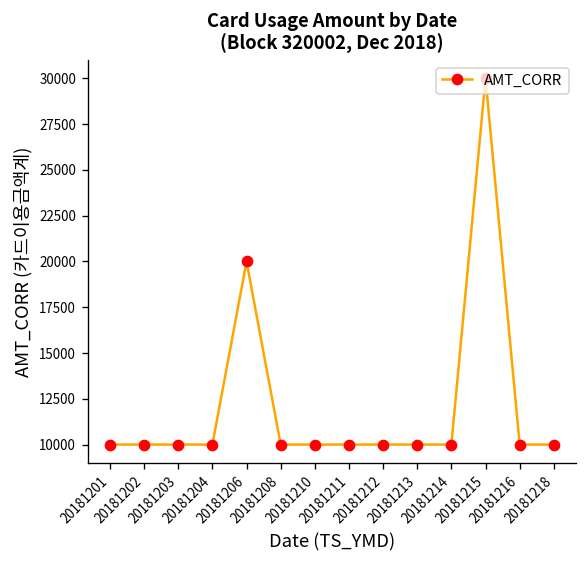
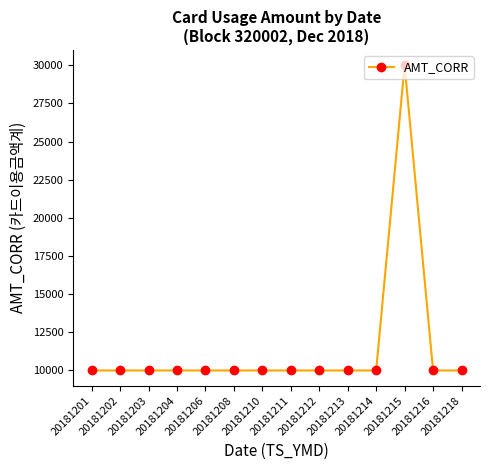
20181206: 20000 -> 10000
